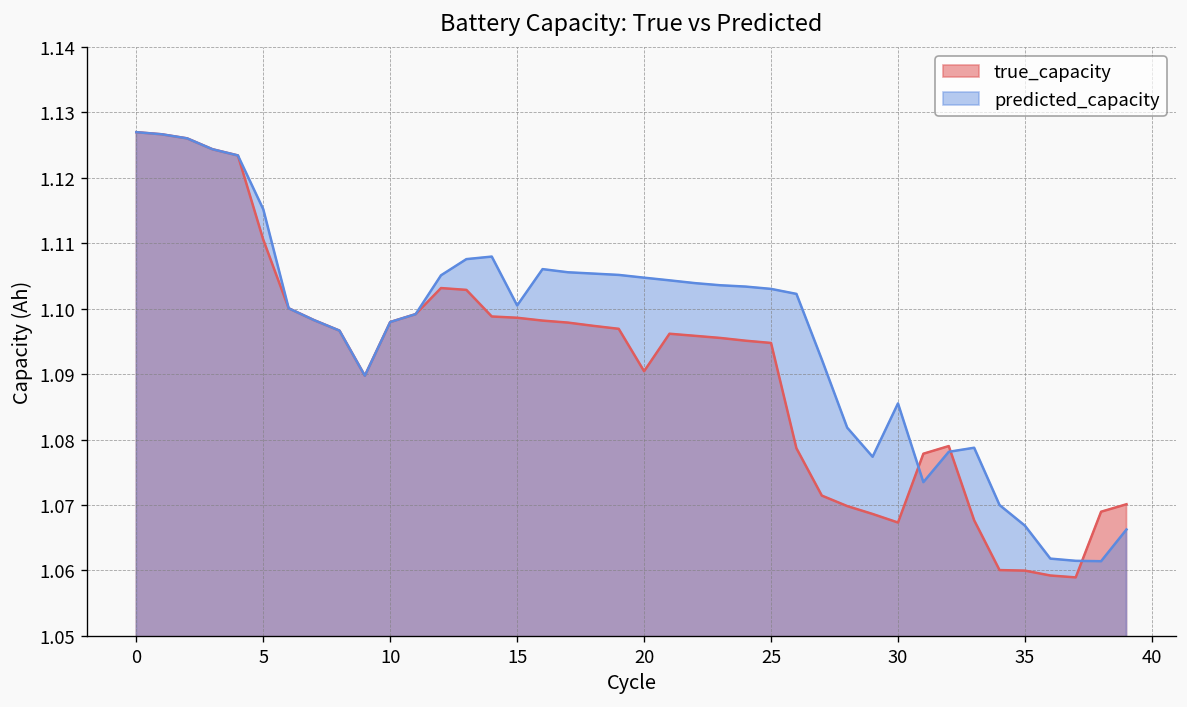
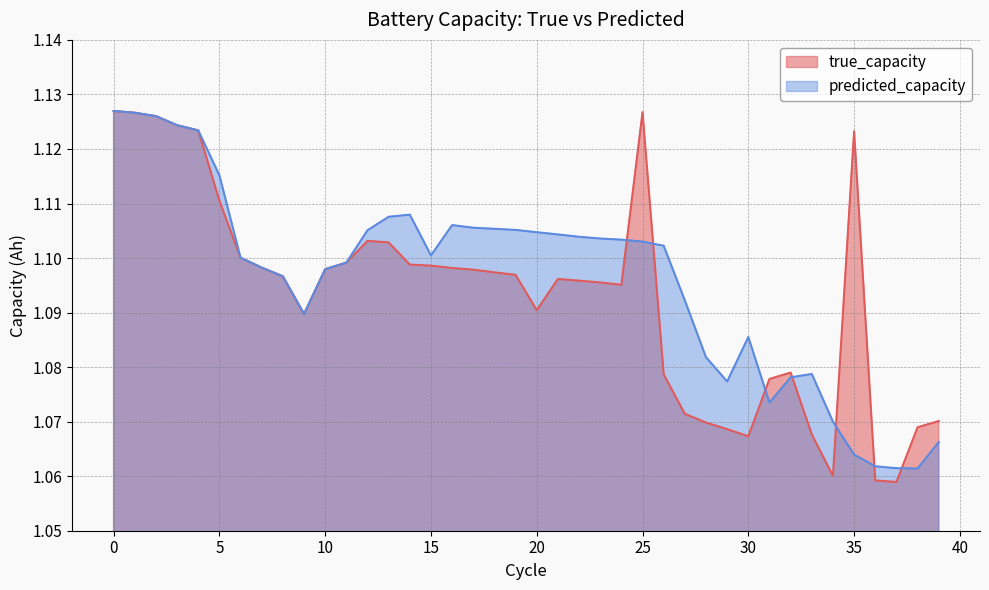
true_capacity, 25: 1.095 -> 1.127
true_capacity, 35: 1.060 -> 1.123
predicted_capacity, 35: 1.067 -> 1.064
